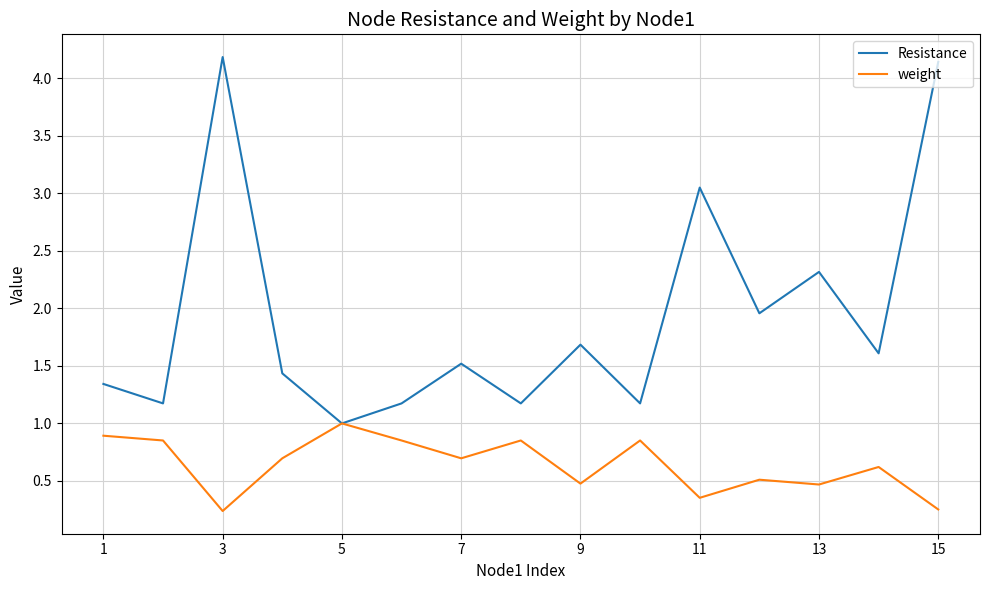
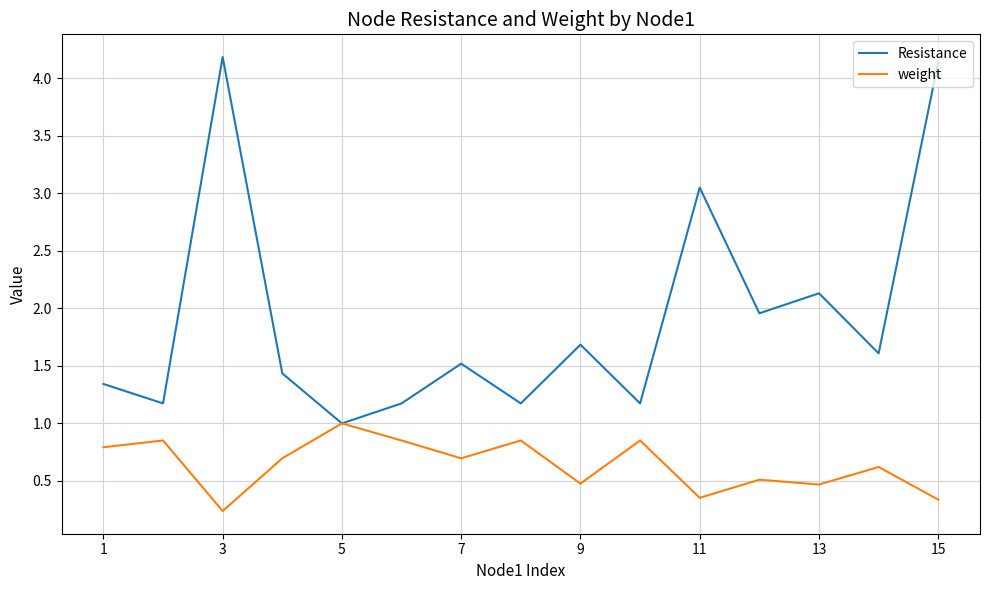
weight, 1: 0.89 -> 0.79
Resistance, 13: 2.32 -> 2.13
weight, 15: 0.25 -> 0.34
